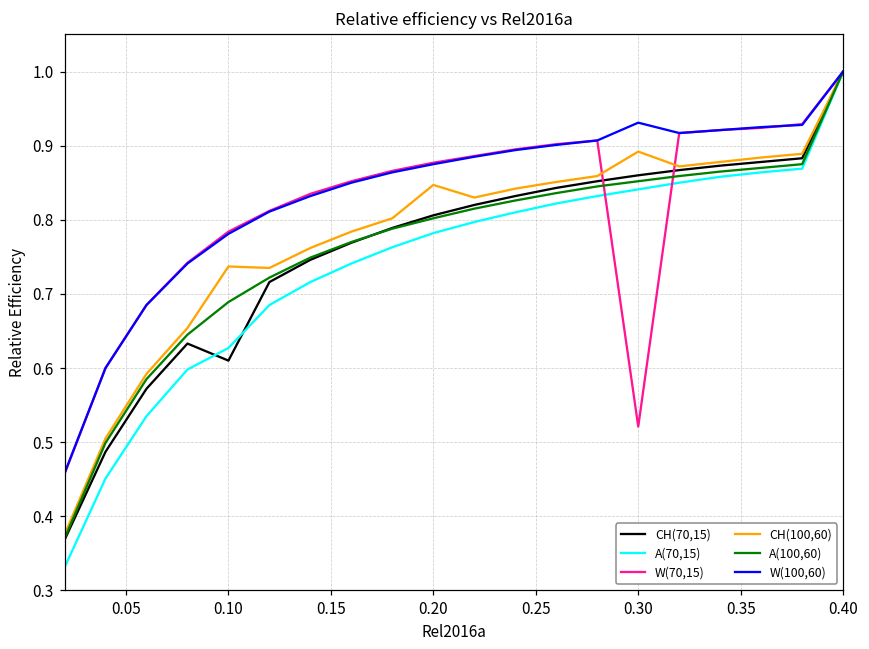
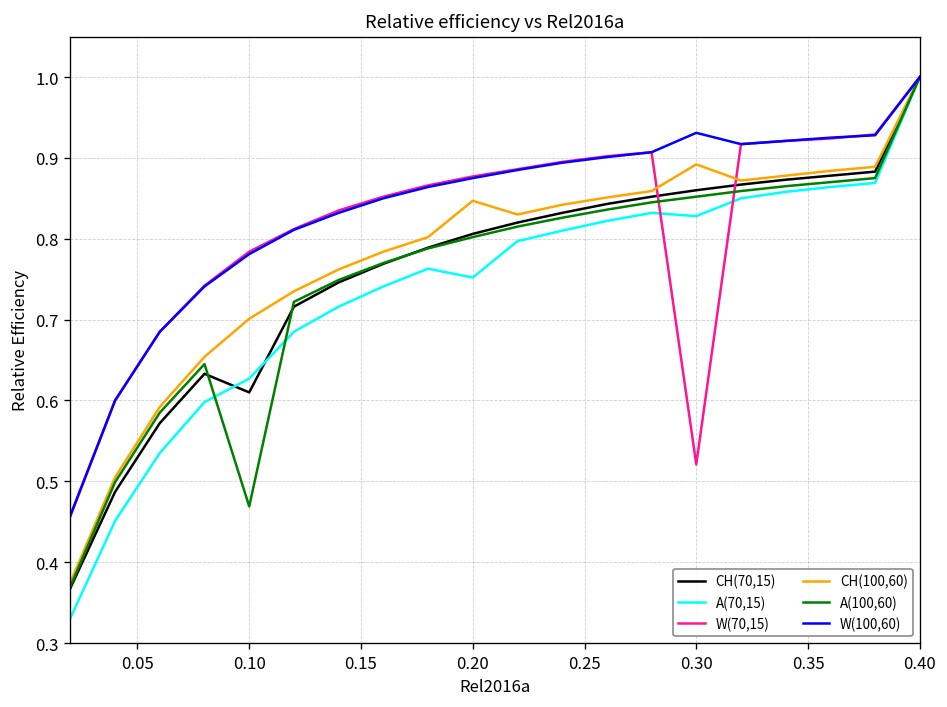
CH(100,60), 0.10: 0.74 -> 0.70
A(100,60), 0.10: 0.69 -> 0.47
A(70,15), 0.20: 0.78 -> 0.75
A(70,15), 0.30: 0.84 -> 0.83
